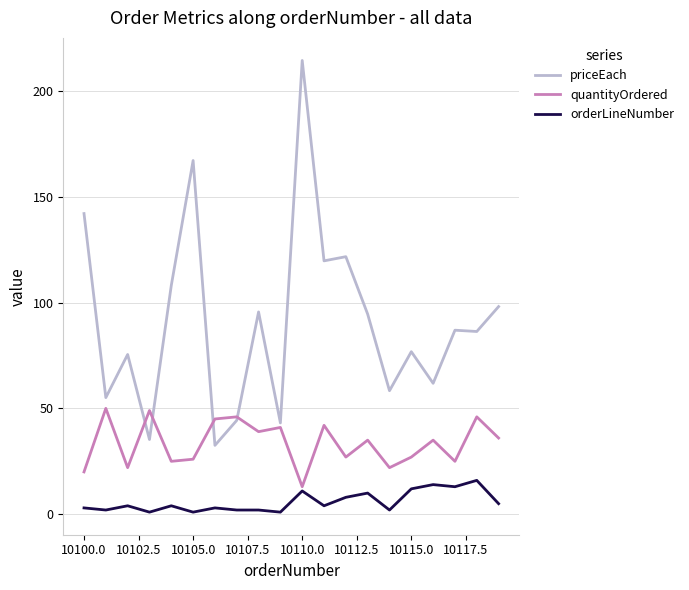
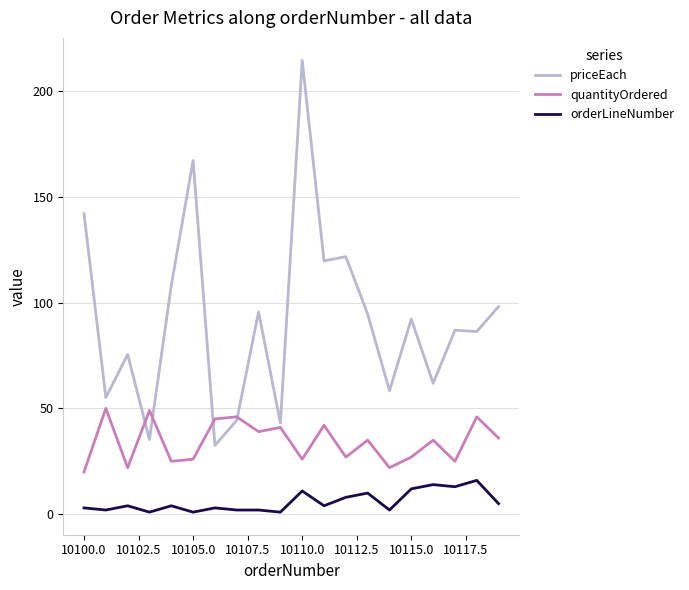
quantityOrdered, 10110.0: 13 -> 26
priceEach, 10115.0: 77 -> 92
